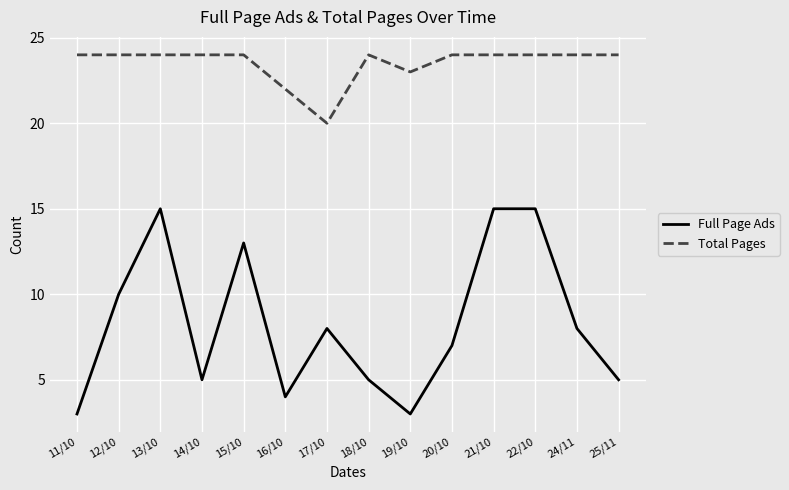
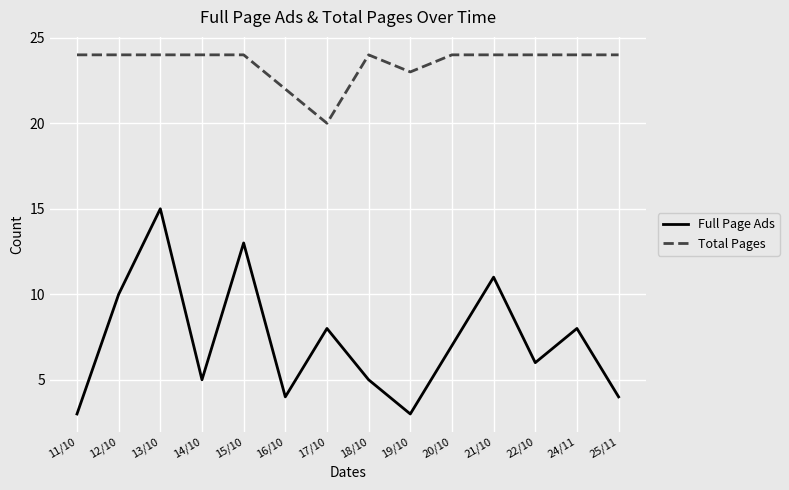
Full Page Ads, 21/10: 15 -> 11
Full Page Ads, 22/10: 15 -> 6
Full Page Ads, 25/11: 5 -> 4
